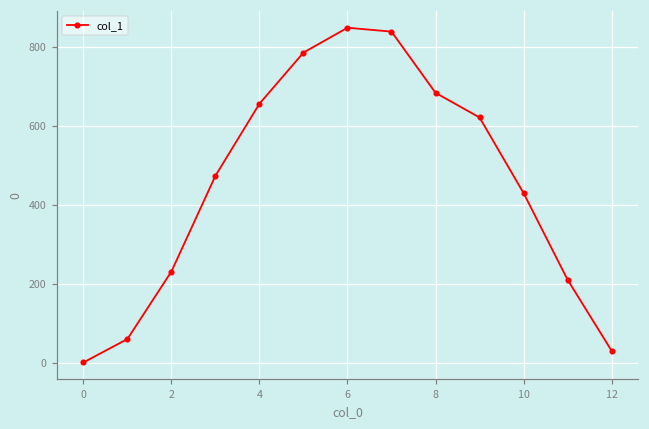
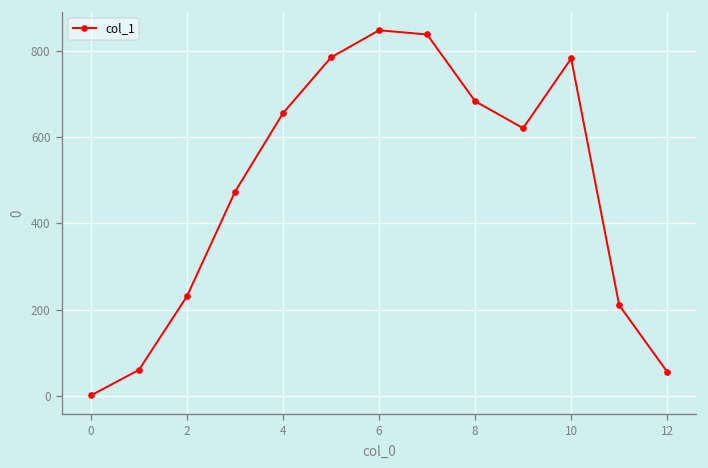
10: 430 -> 780
12: 30 -> 60
